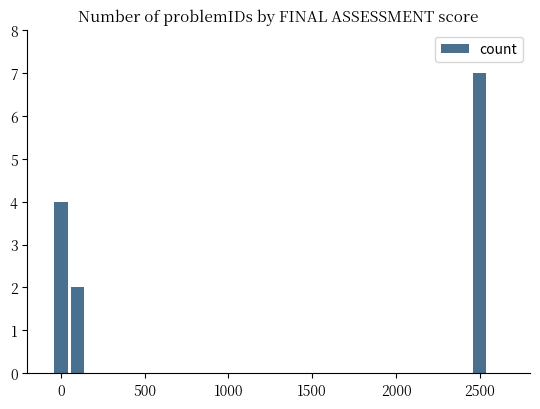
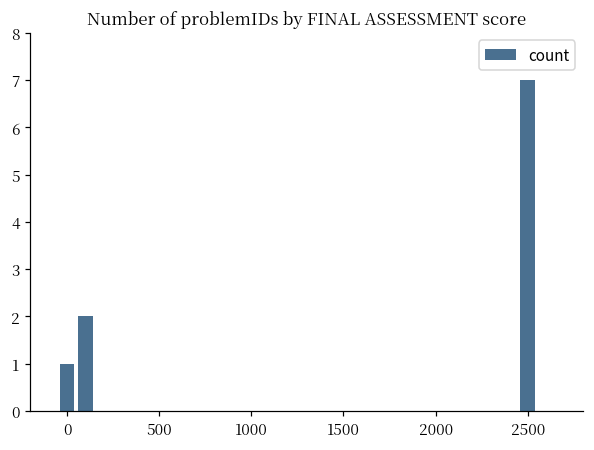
0: 4 -> 1
